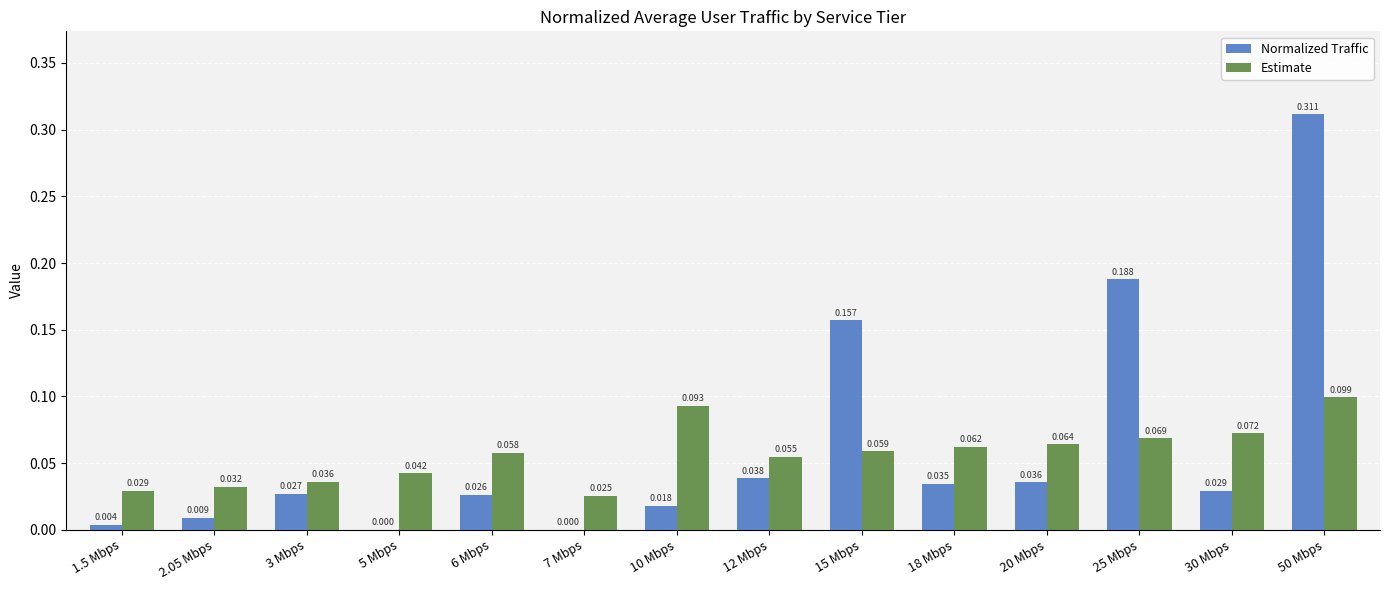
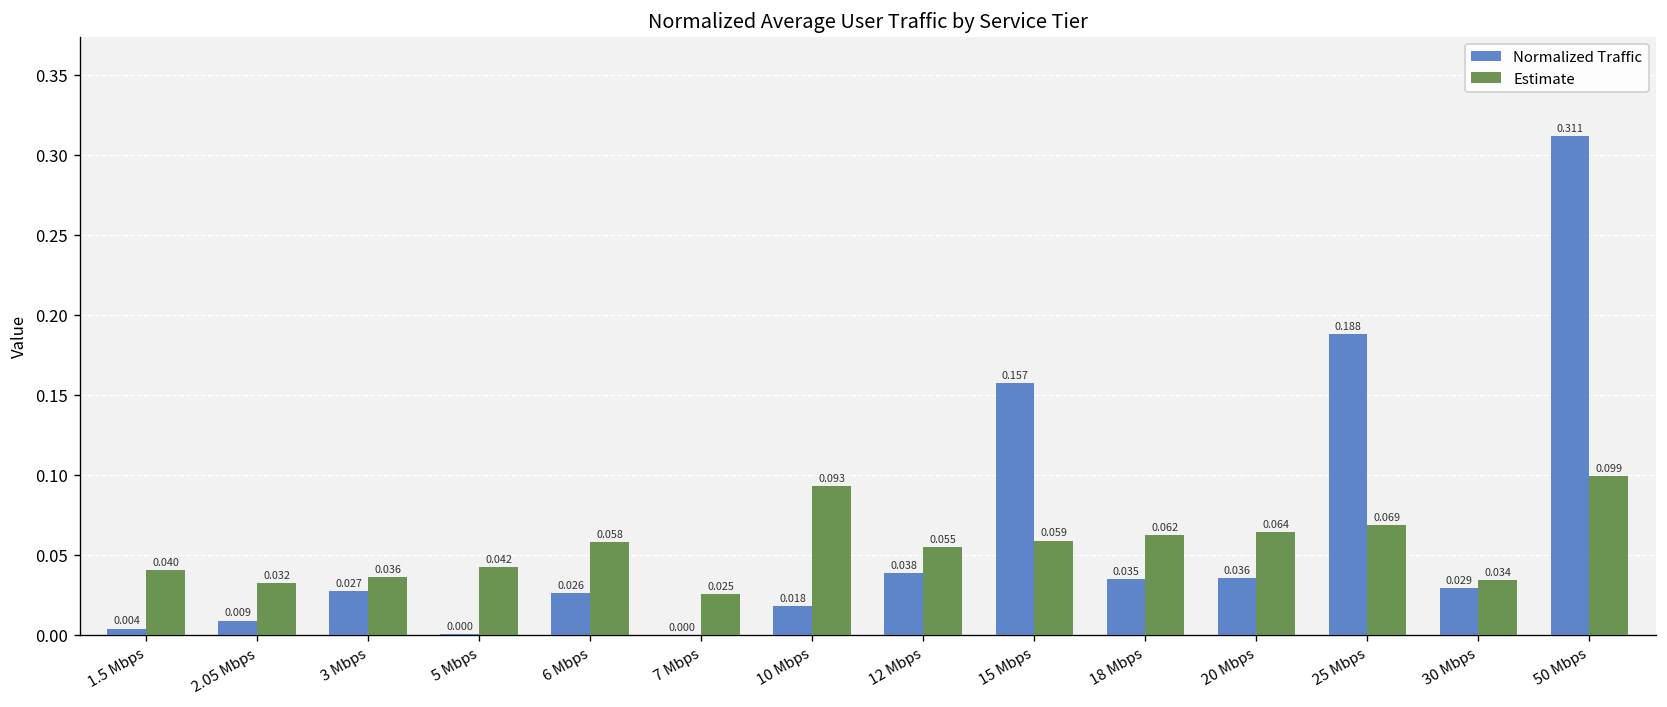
Estimate, 1.5 Mbps: 0.029 -> 0.040
Estimate, 30 Mbps: 0.072 -> 0.034
